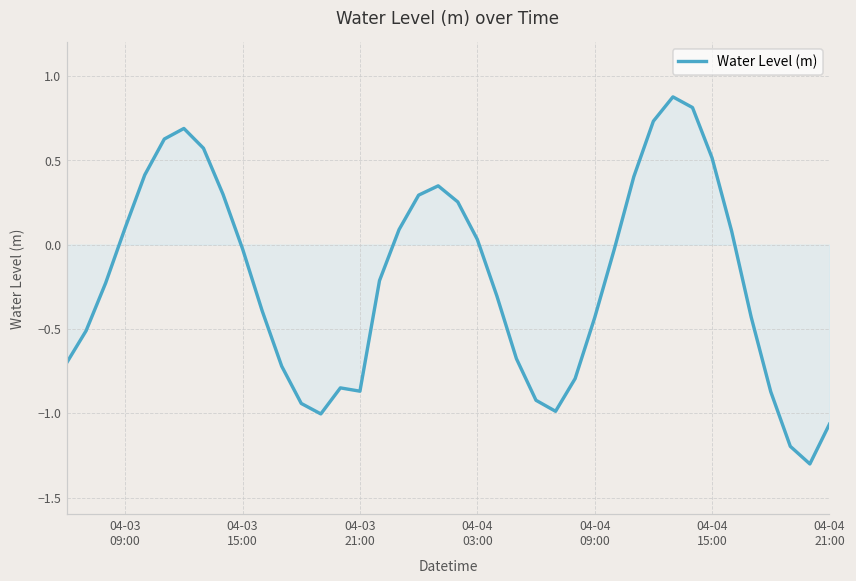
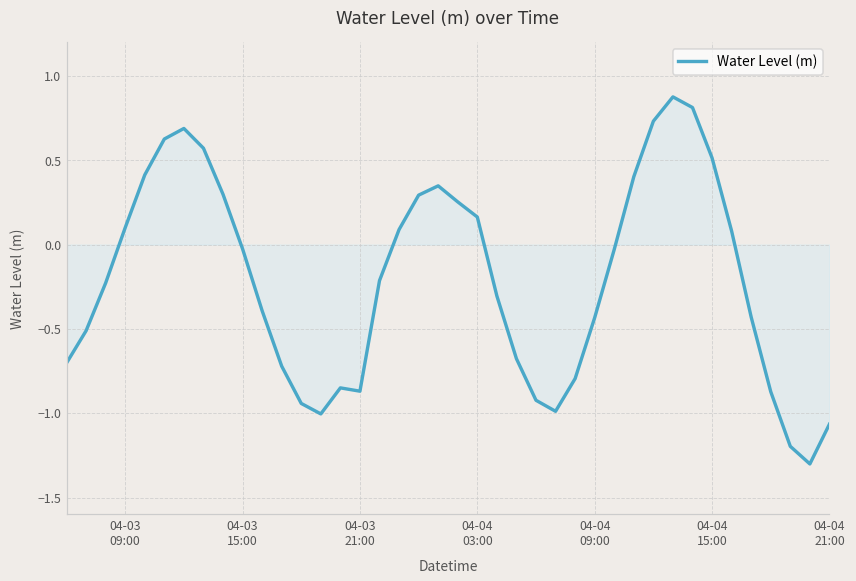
Water Level (m), 04-04 03:00: 0.03 -> 0.16
